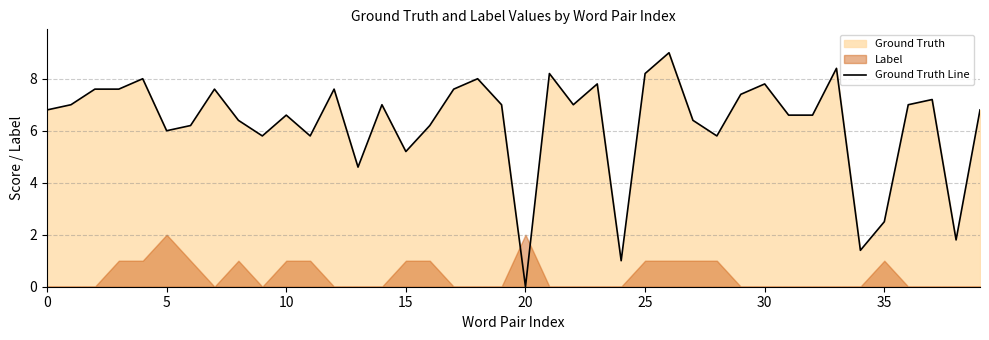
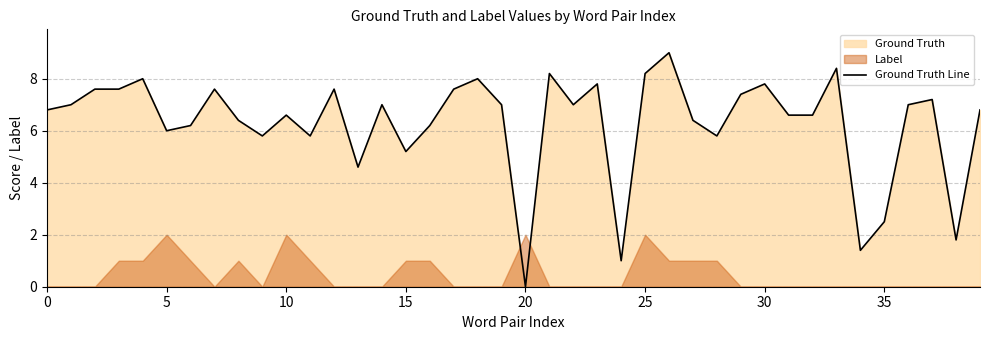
Label, 10: 1 -> 2
Label, 25: 1 -> 2
Label, 35: 1 -> 0
